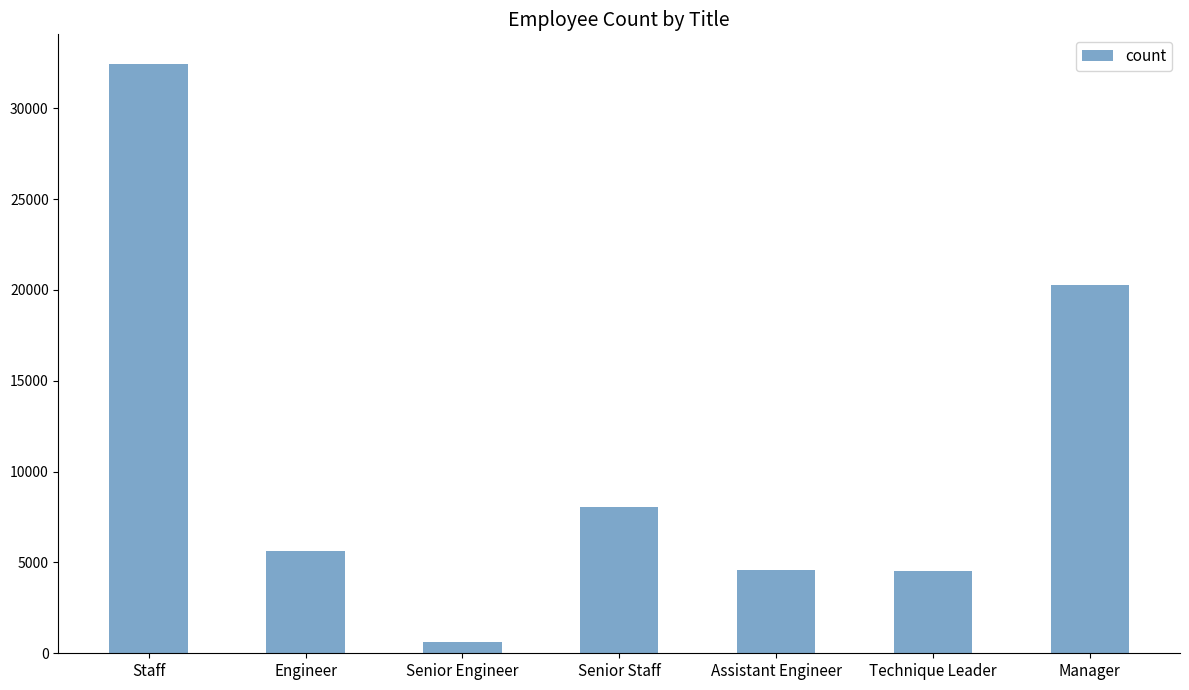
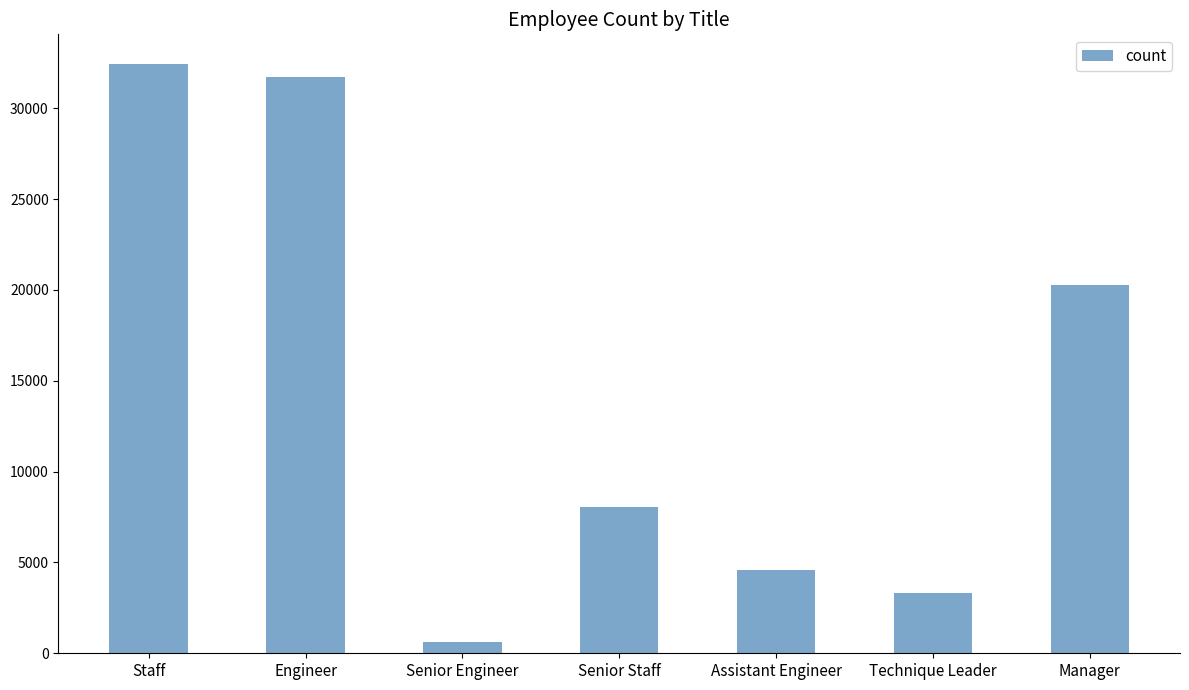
Engineer: 5600 -> 31700
Technique Leader: 4500 -> 3300
